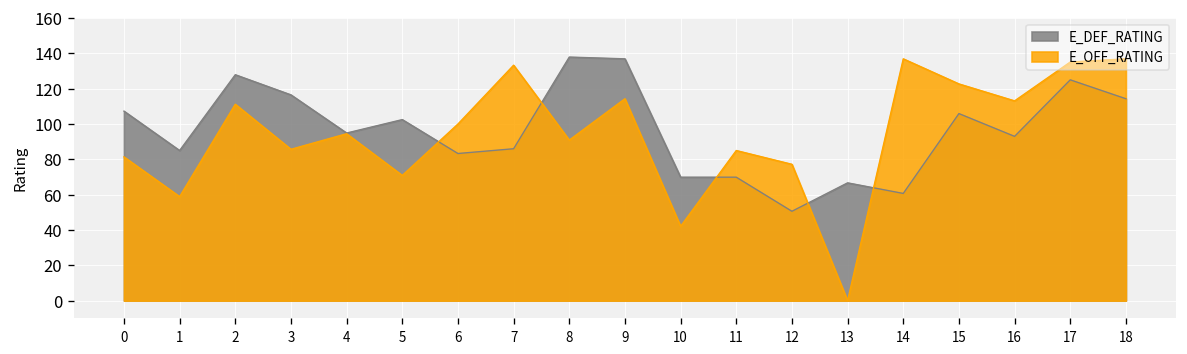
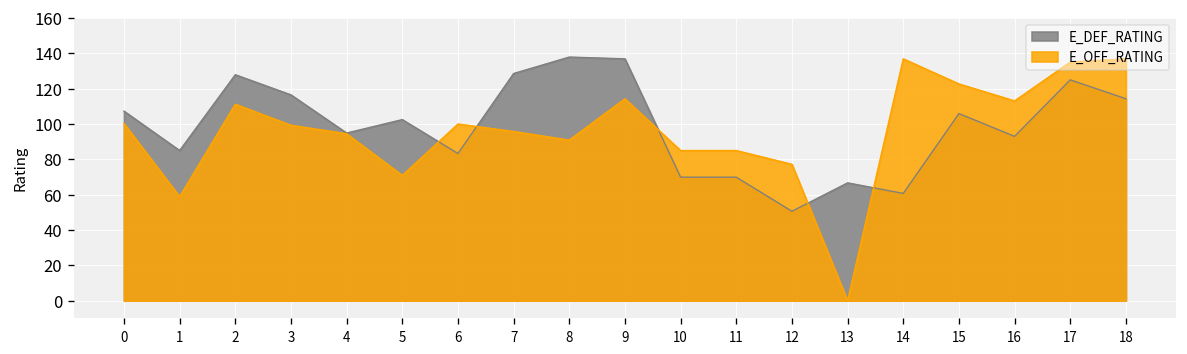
E_OFF_RATING, 0: 81 -> 100
E_OFF_RATING, 3: 86 -> 99
E_DEF_RATING, 7: 86 -> 129
E_OFF_RATING, 7: 133 -> 96
E_OFF_RATING, 10: 42 -> 85
